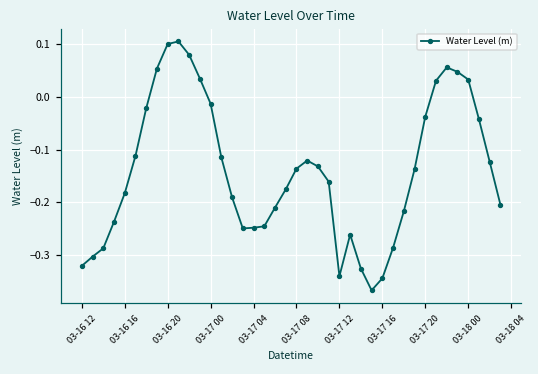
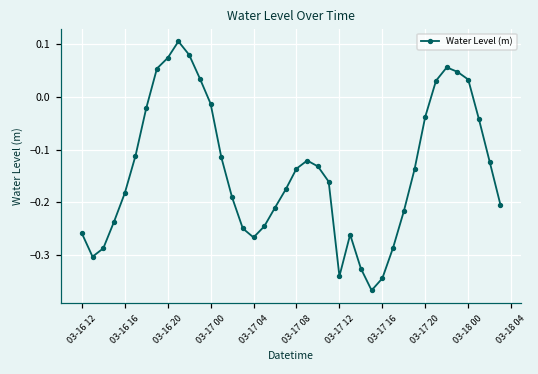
03-16 12: -0.32 -> -0.26
03-16 20: 0.10 -> 0.07
03-17 04: -0.25 -> -0.27
